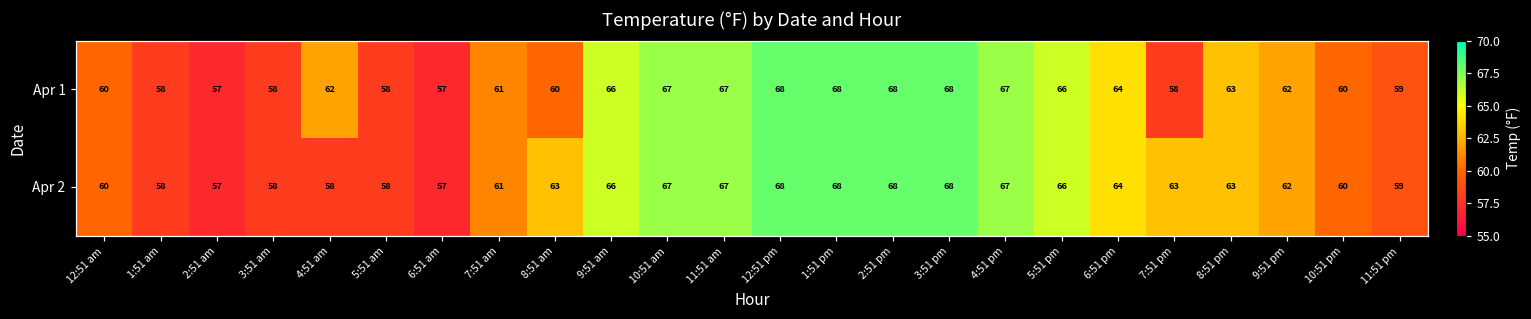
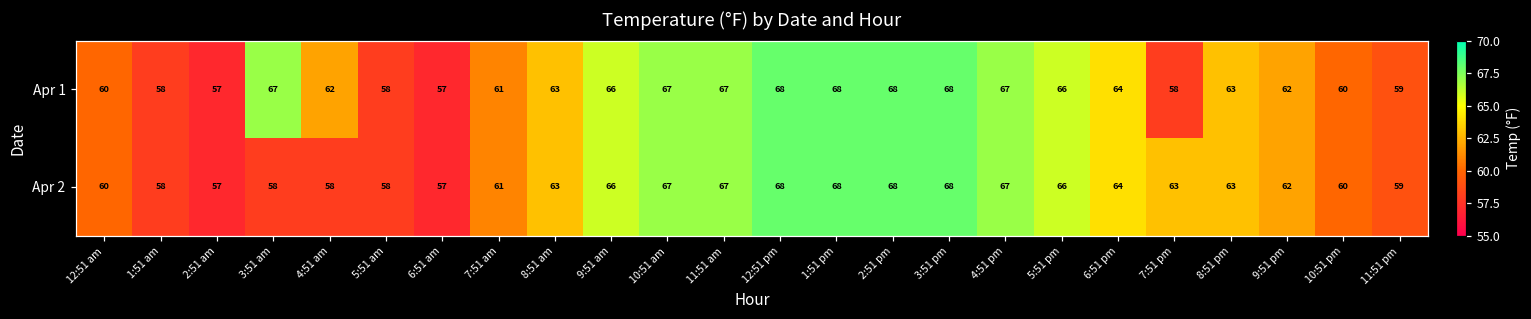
Apr 1, 3:51 am: 58 -> 67
Apr 1, 8:51 am: 60 -> 63
